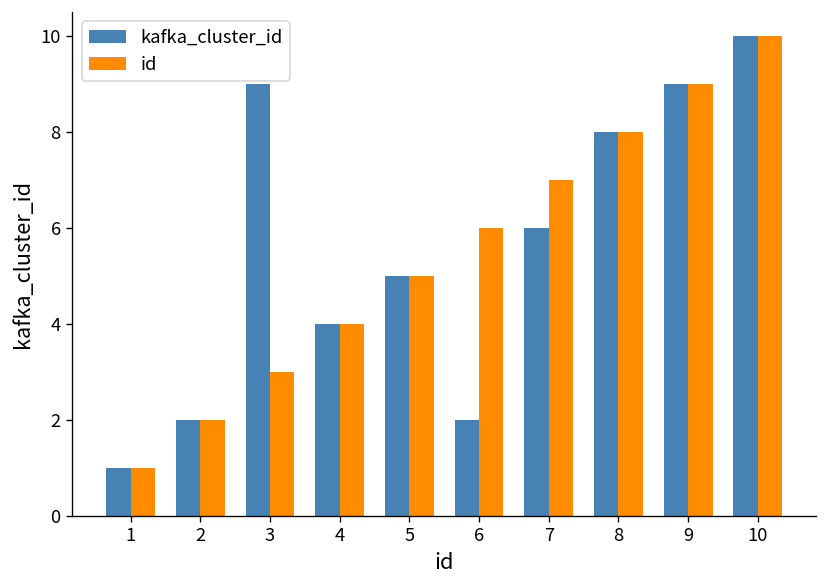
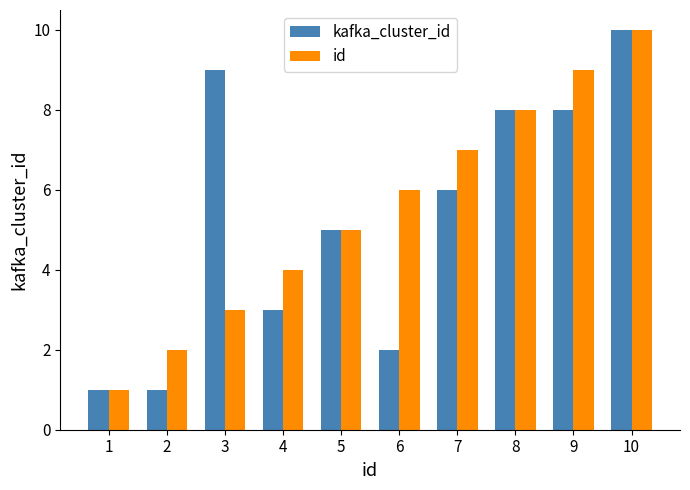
kafka_cluster_id, 2: 2 -> 1
kafka_cluster_id, 4: 4 -> 3
kafka_cluster_id, 9: 9 -> 8
